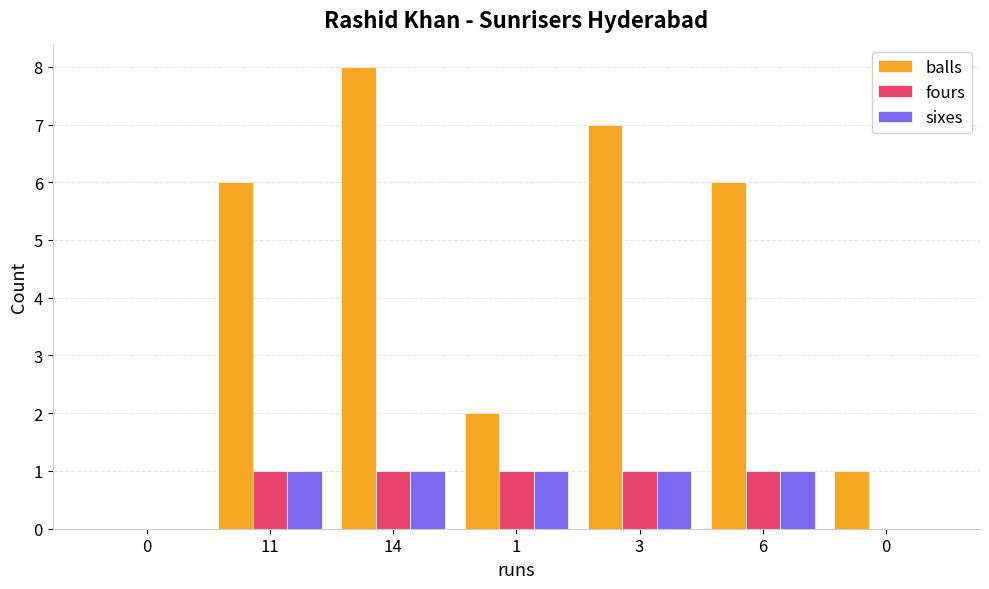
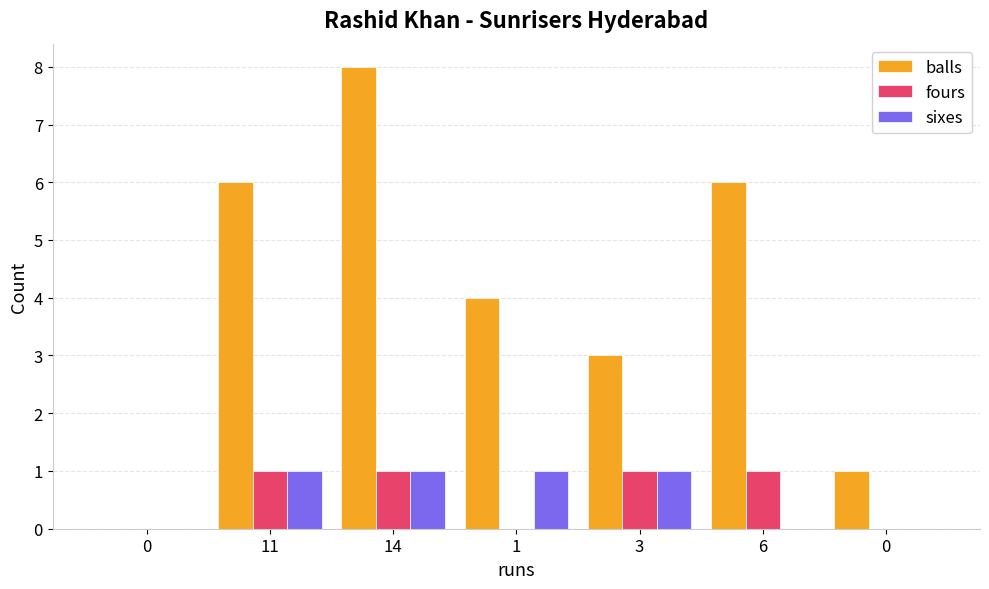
balls, 1: 2 -> 4
fours, 1: 1 -> 0
balls, 3: 7 -> 3
sixes, 6: 1 -> 0
